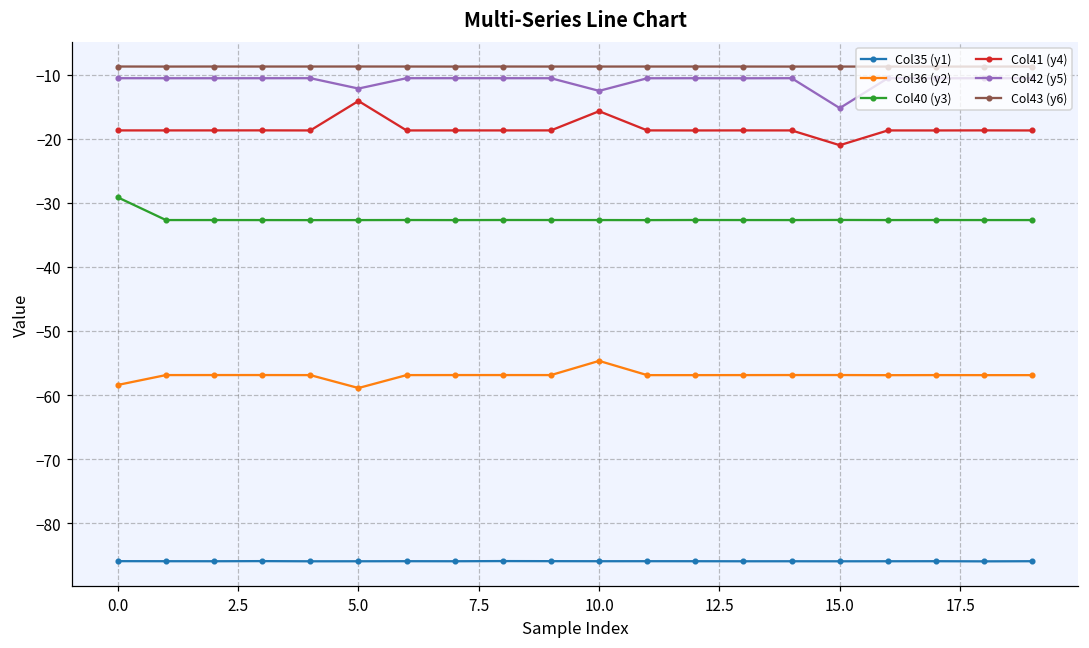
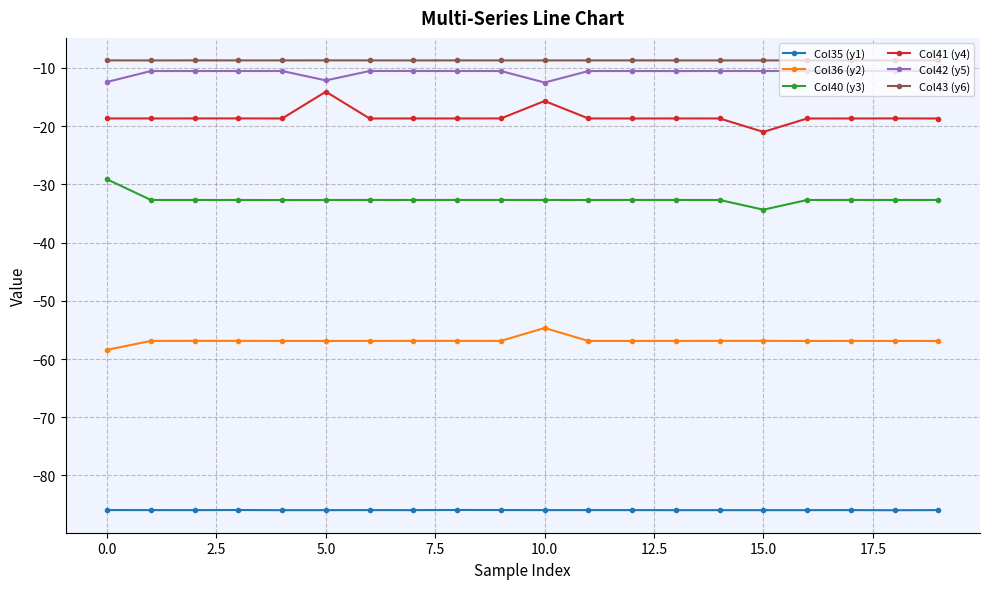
Col42 (y5), 0.0: -11 -> -12
Col36 (y2), 5.0: -59 -> -57
Col40 (y3), 15.0: -33 -> -34
Col42 (y5), 15.0: -15 -> -11
